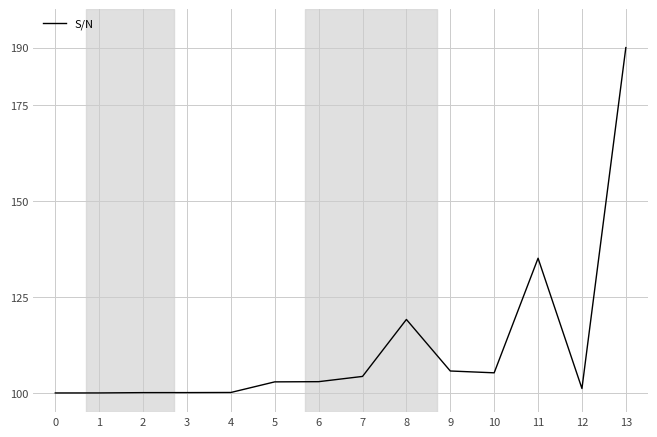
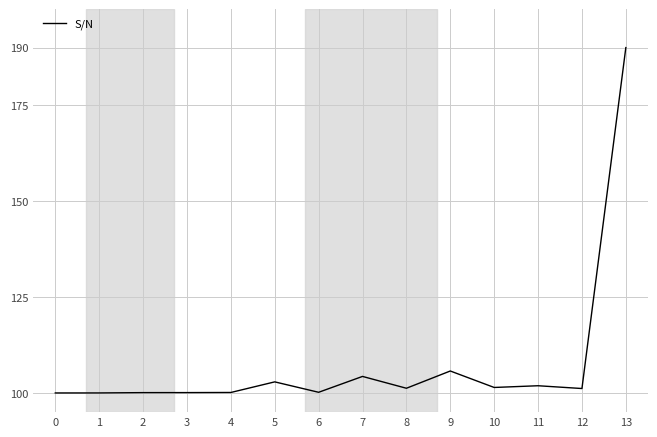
6: 103 -> 100
8: 119 -> 101
10: 105 -> 101
11: 135 -> 102
